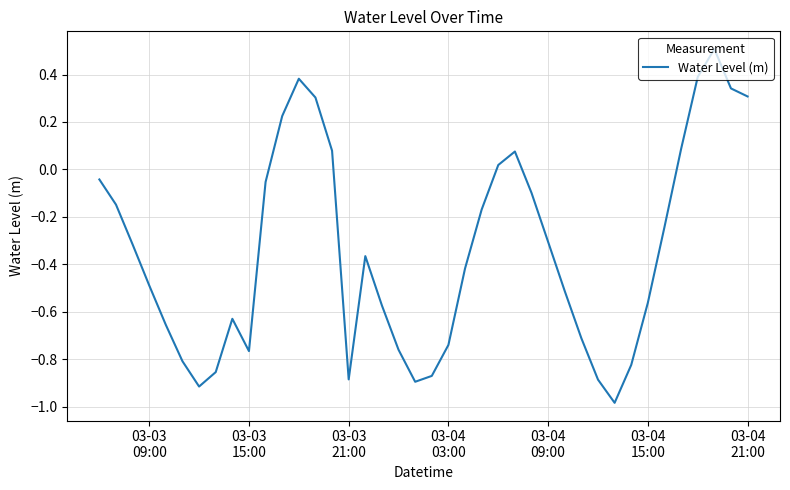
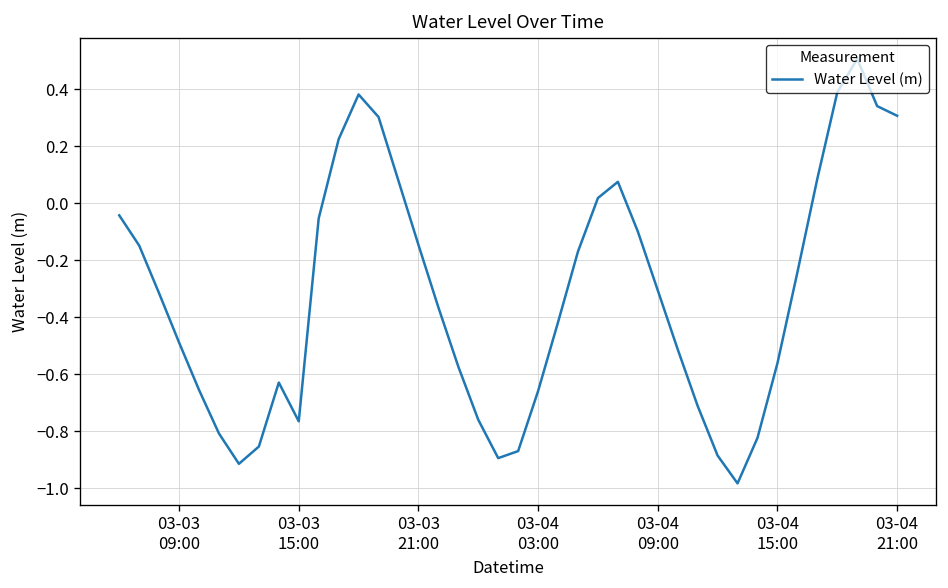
03-03 21:00: -0.88 -> -0.15
03-04 03:00: -0.74 -> -0.66
